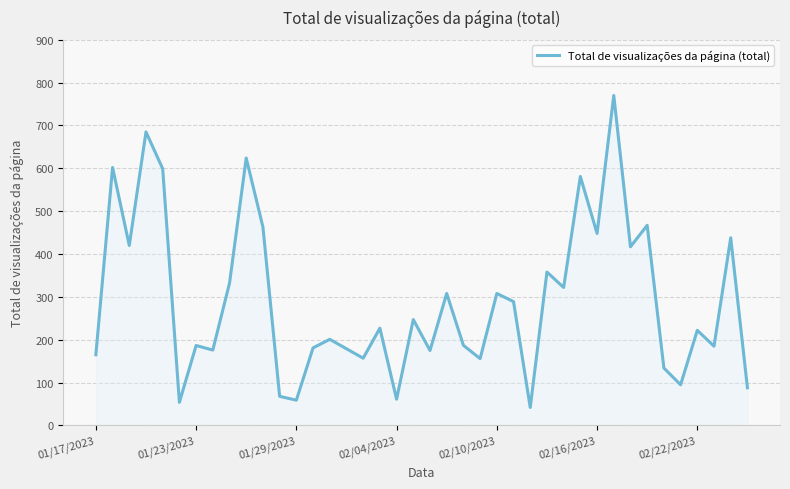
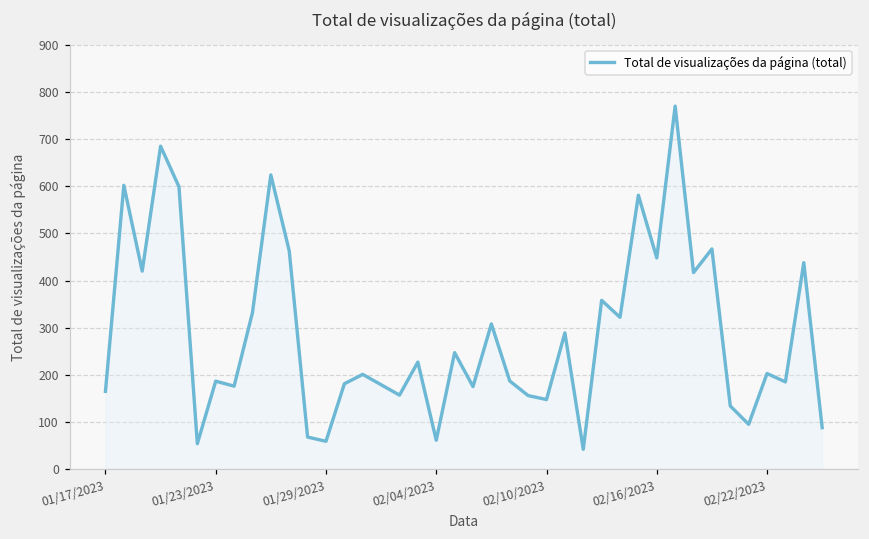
02/10/2023: 310 -> 150
02/22/2023: 220 -> 200
